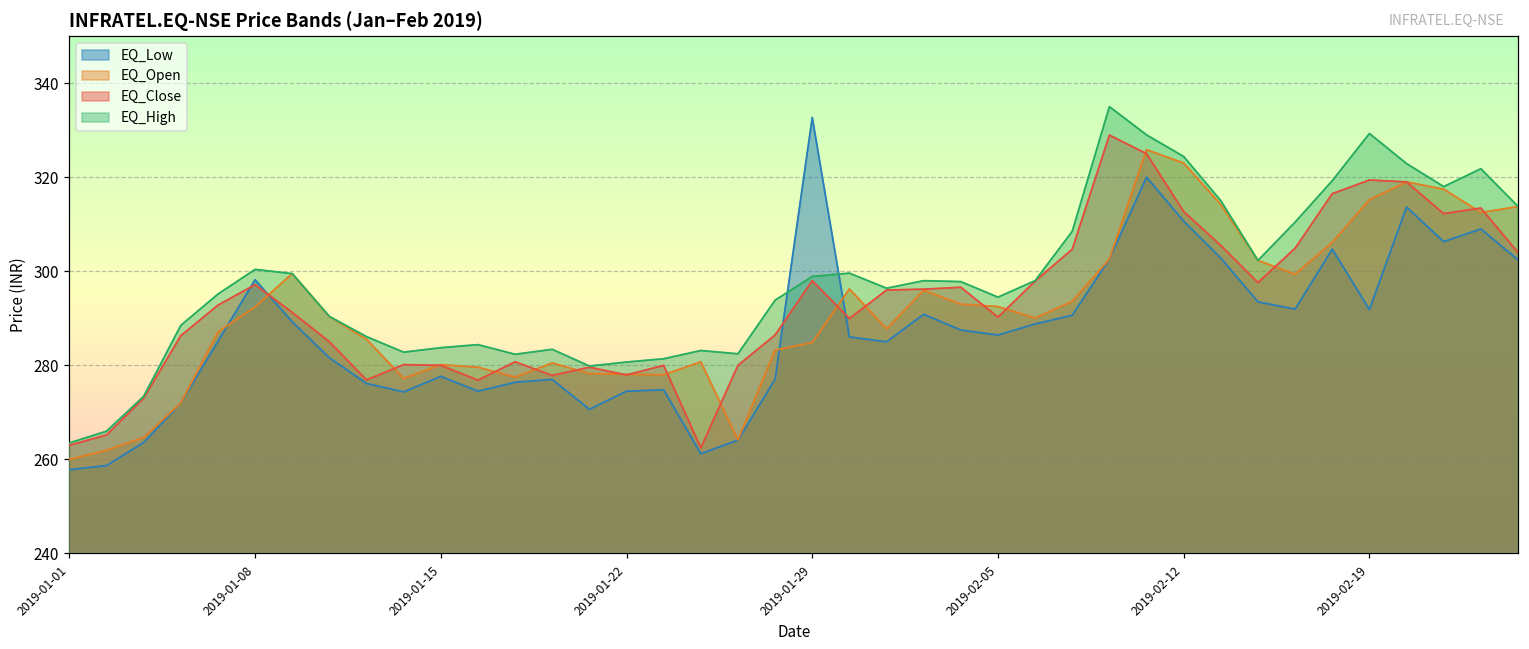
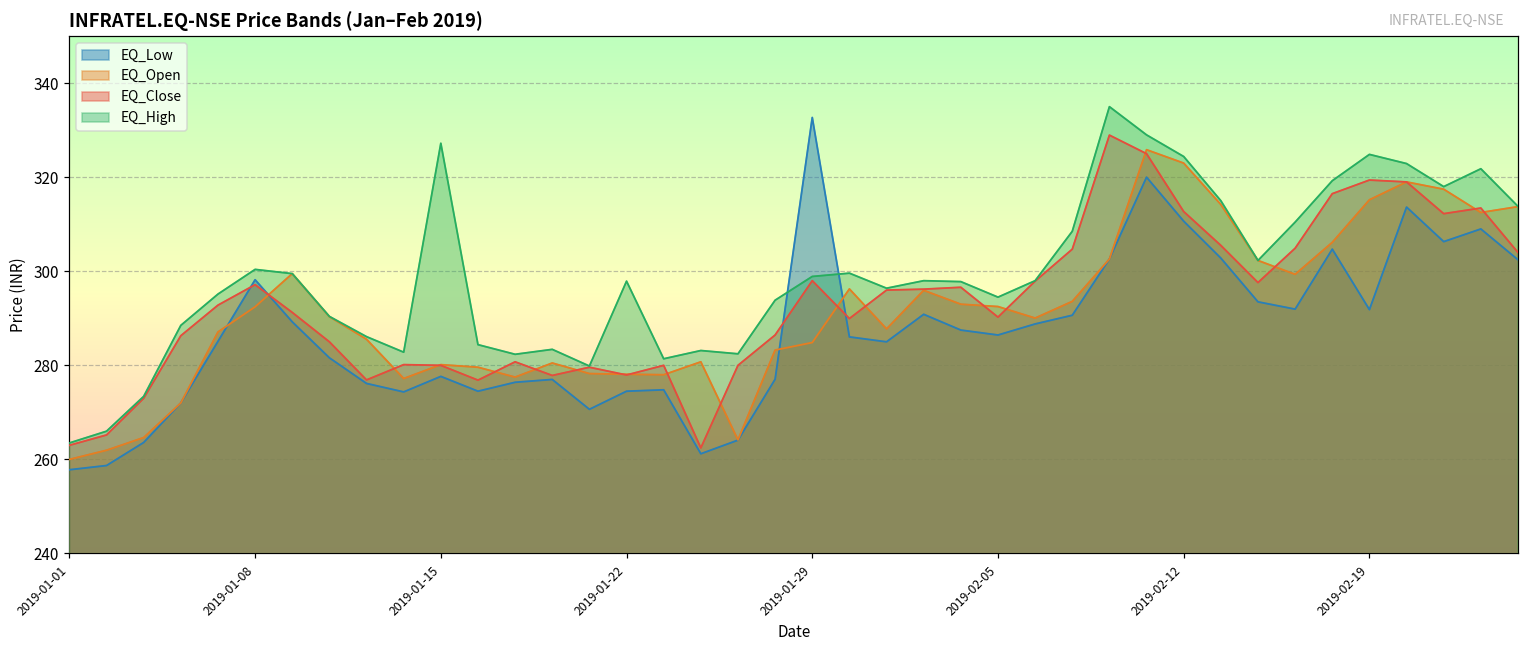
EQ_High, 2019-01-15: 284 -> 327
EQ_High, 2019-01-22: 281 -> 298
EQ_High, 2019-02-19: 329 -> 325
